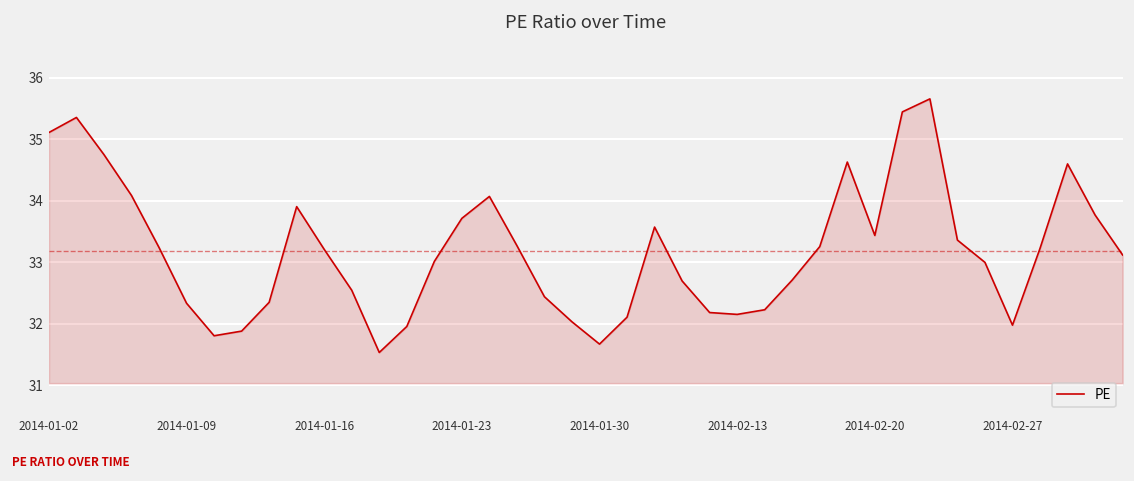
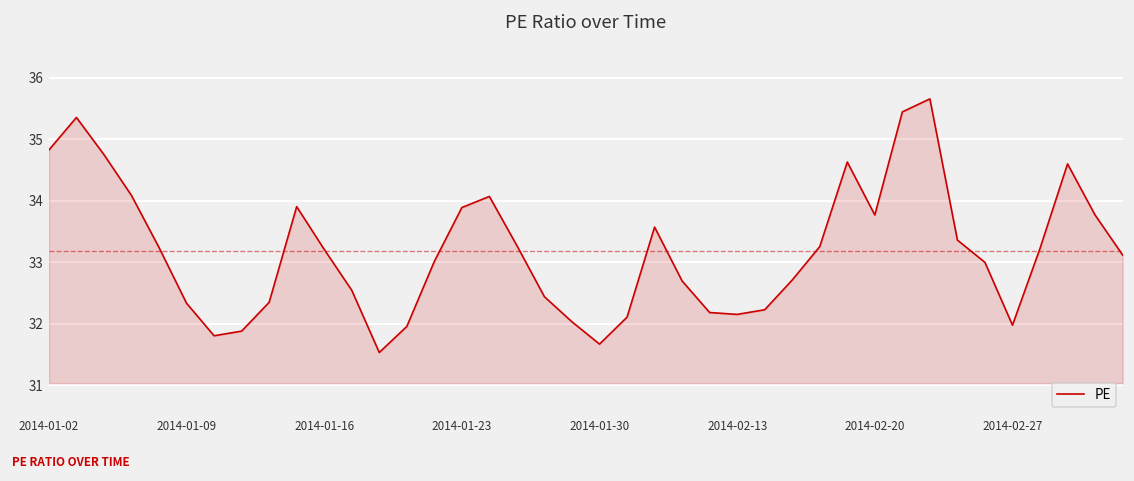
2014-01-02: 35.1 -> 34.8
2014-01-23: 33.7 -> 33.9
2014-02-20: 33.4 -> 33.8
